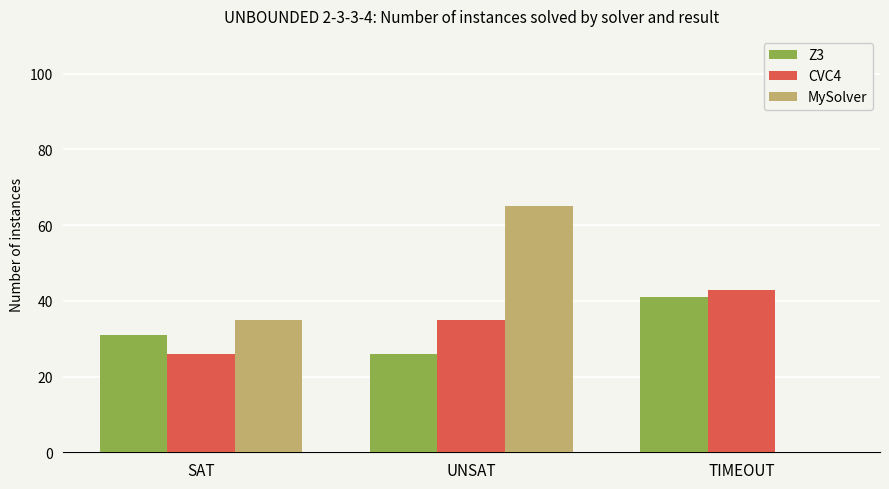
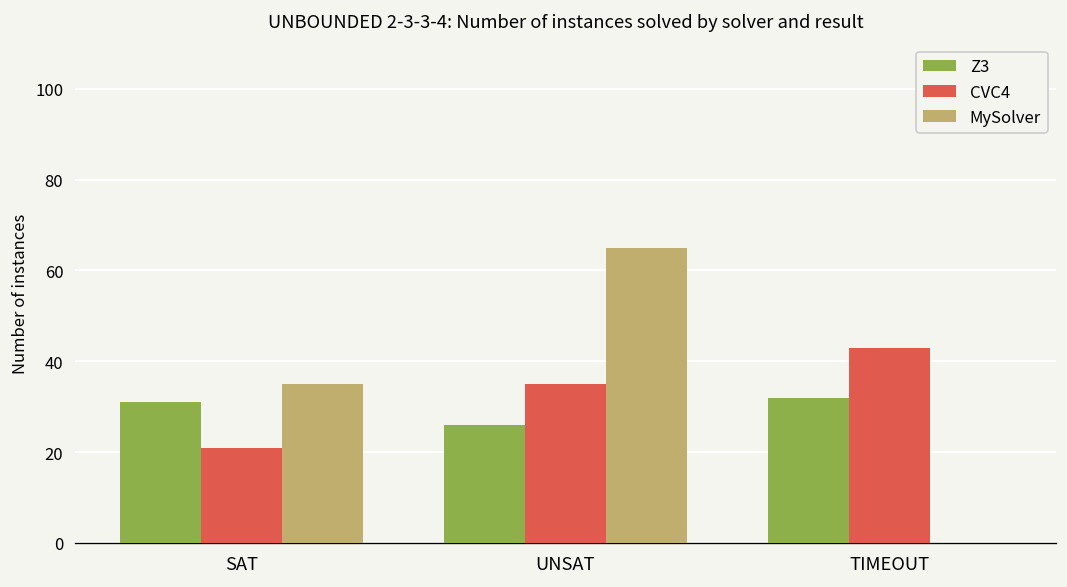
CVC4, SAT: 26 -> 21
Z3, TIMEOUT: 41 -> 32
